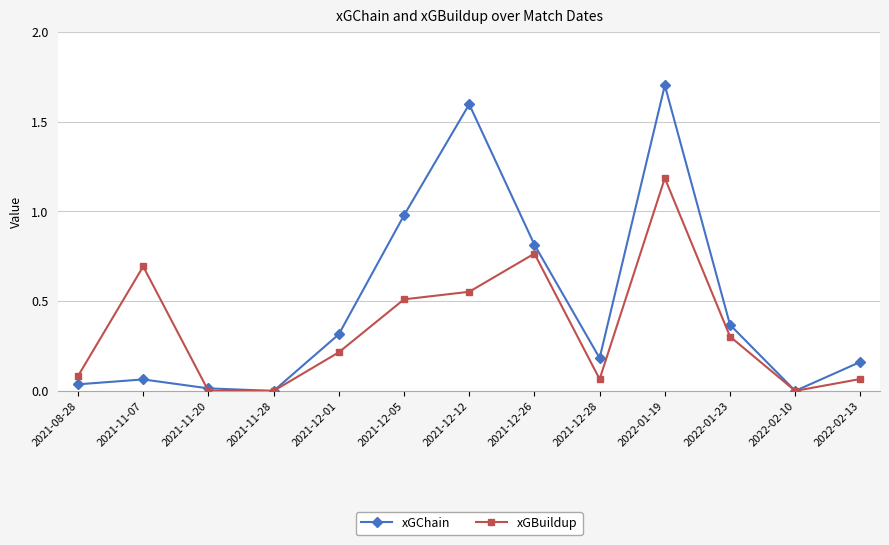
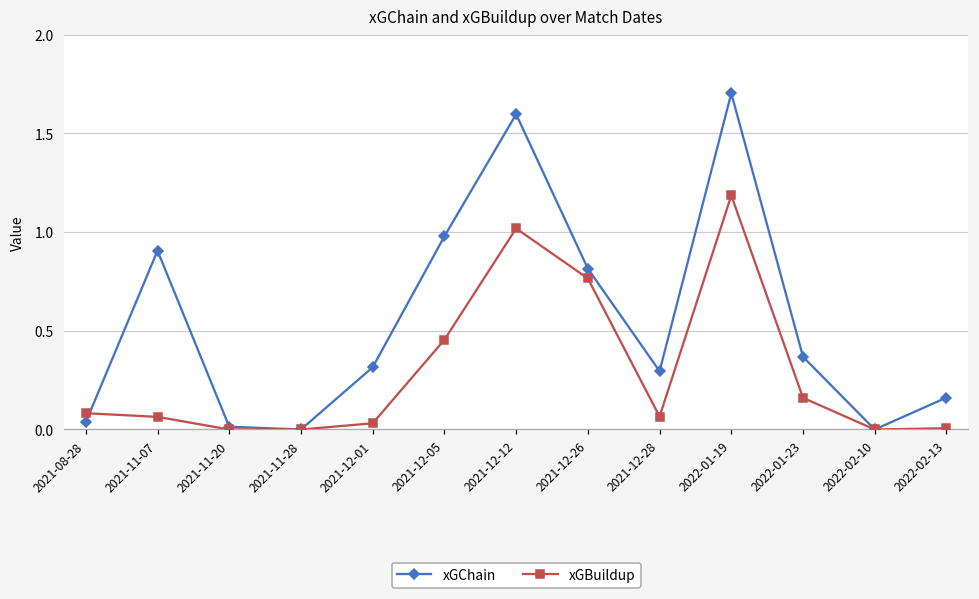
xGChain, 2021-11-07: 0.06 -> 0.91
xGBuildup, 2021-11-07: 0.69 -> 0.06
xGBuildup, 2021-12-01: 0.22 -> 0.03
xGBuildup, 2021-12-05: 0.51 -> 0.45
xGBuildup, 2021-12-12: 0.55 -> 1.02
xGChain, 2021-12-28: 0.18 -> 0.30
xGBuildup, 2022-01-23: 0.30 -> 0.16
xGBuildup, 2022-02-13: 0.07 -> 0.01
